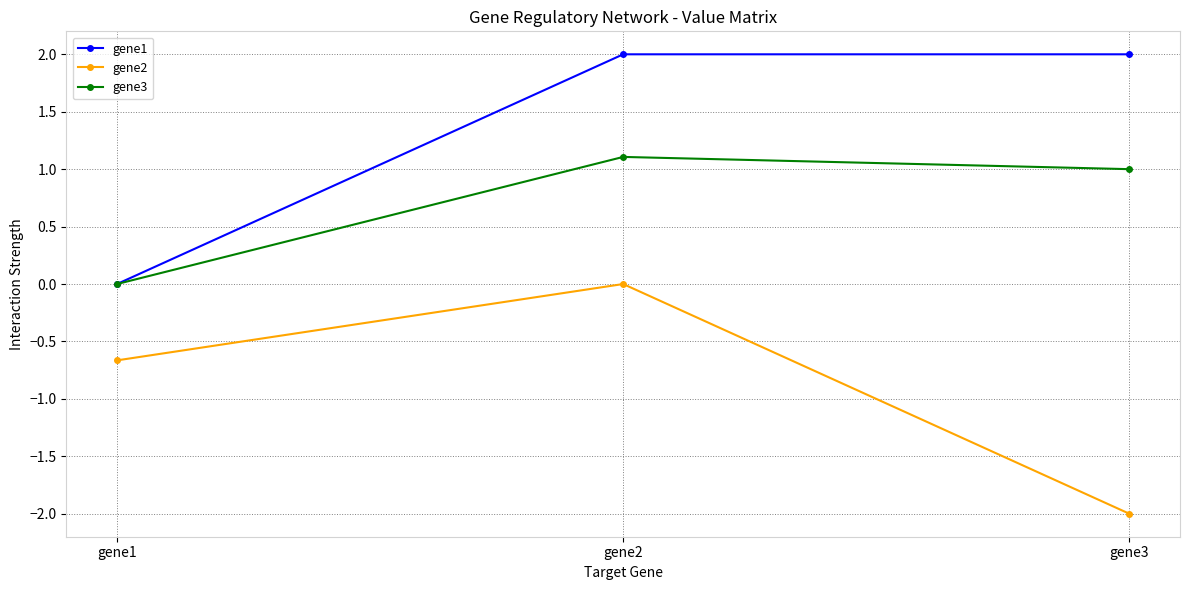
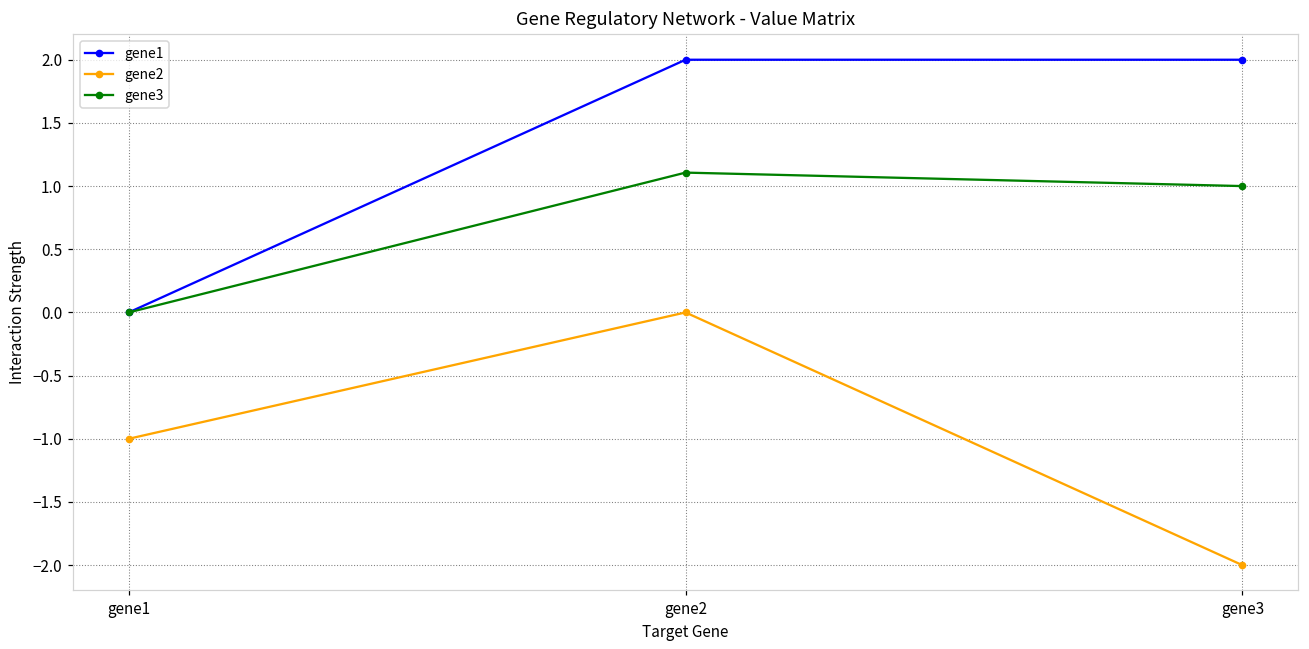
gene2, gene1: -0.66 -> -1.00
